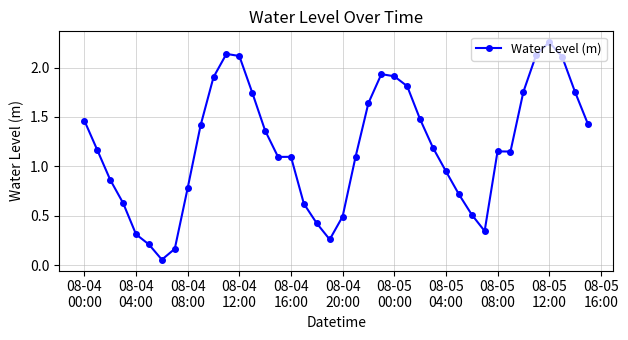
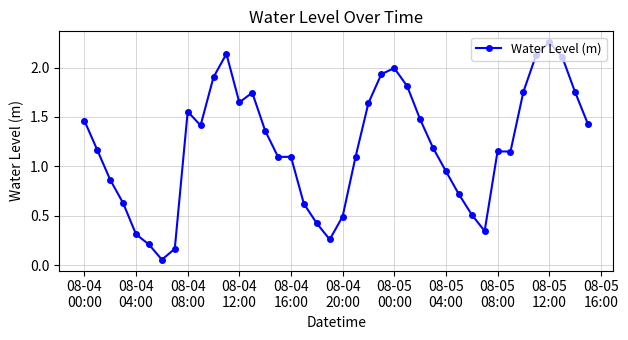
08-04 08:00: 0.8 -> 1.6
08-04 12:00: 2.1 -> 1.6
08-05 00:00: 1.9 -> 2.0
